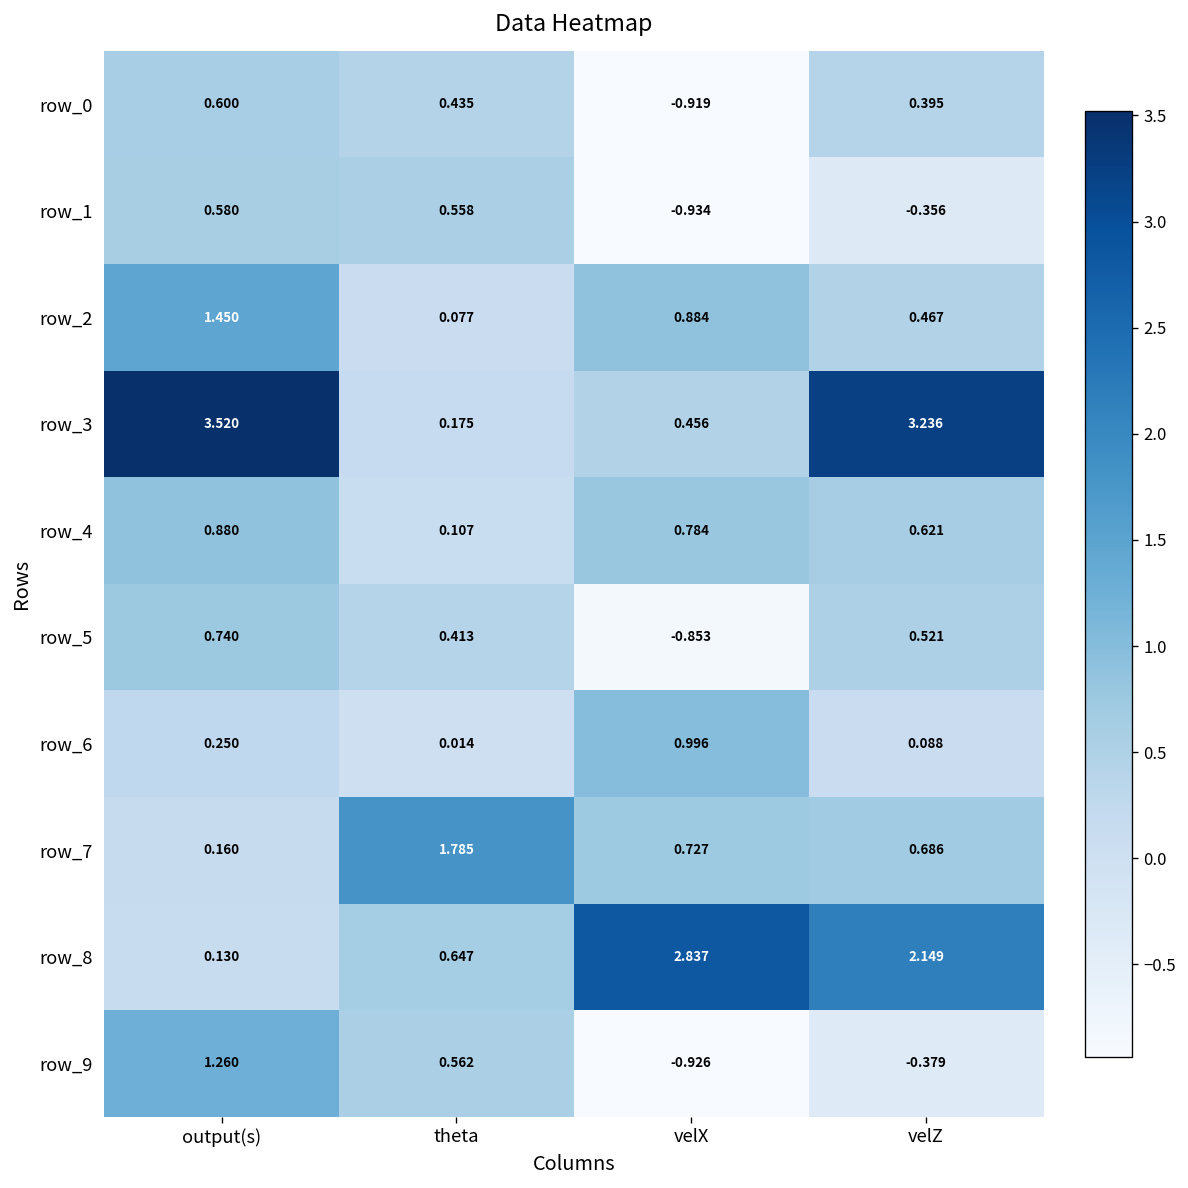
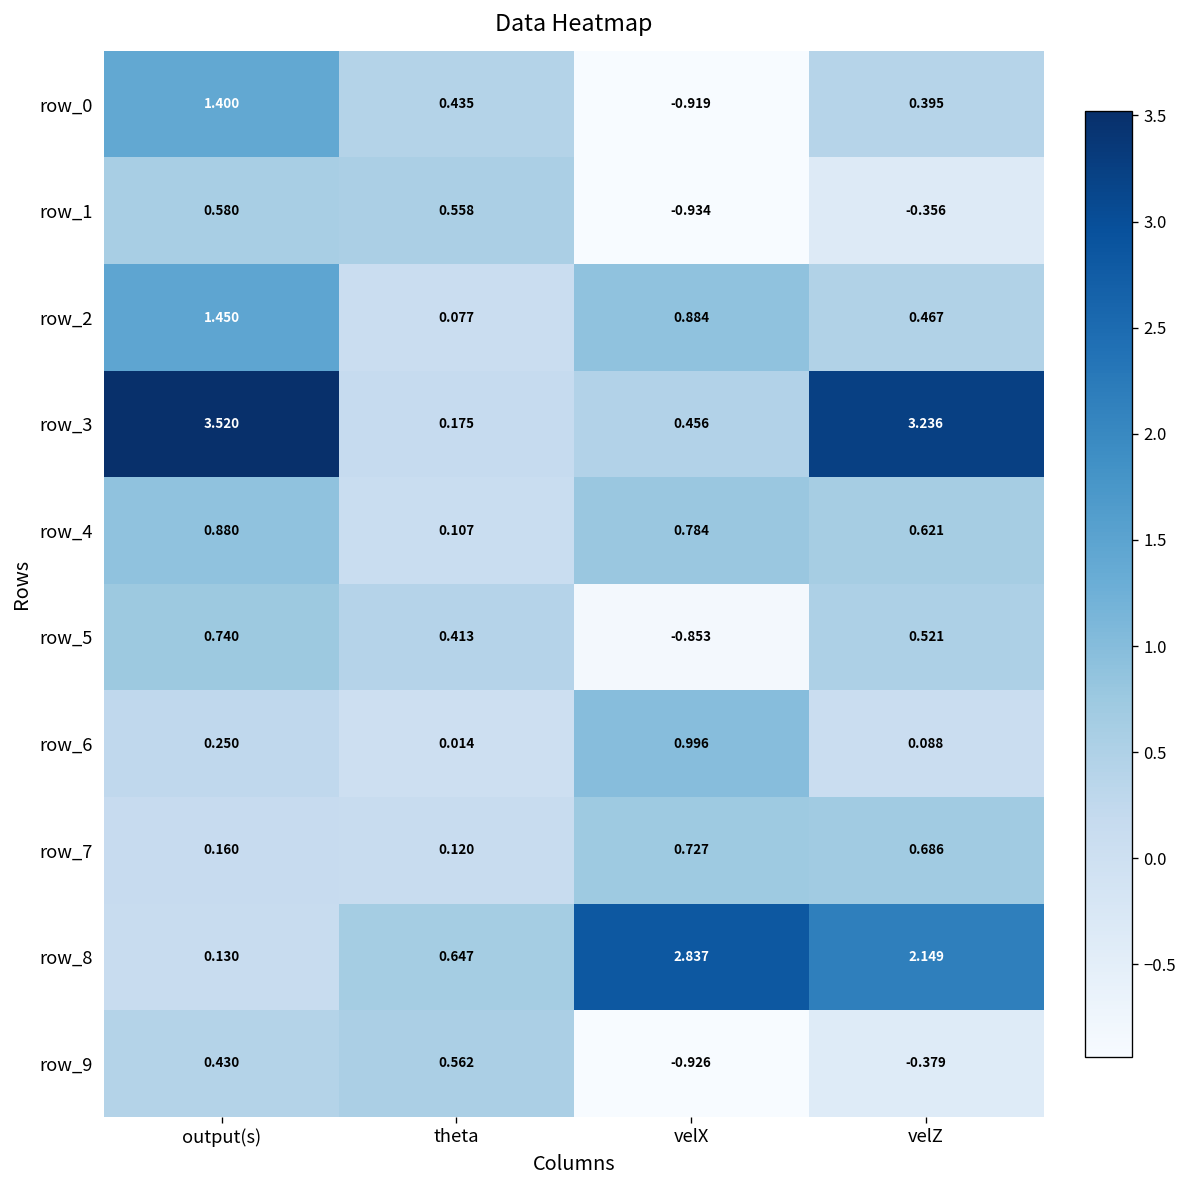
row_0, output(s): 0.600 -> 1.400
row_7, theta: 1.785 -> 0.120
row_9, output(s): 1.260 -> 0.430
